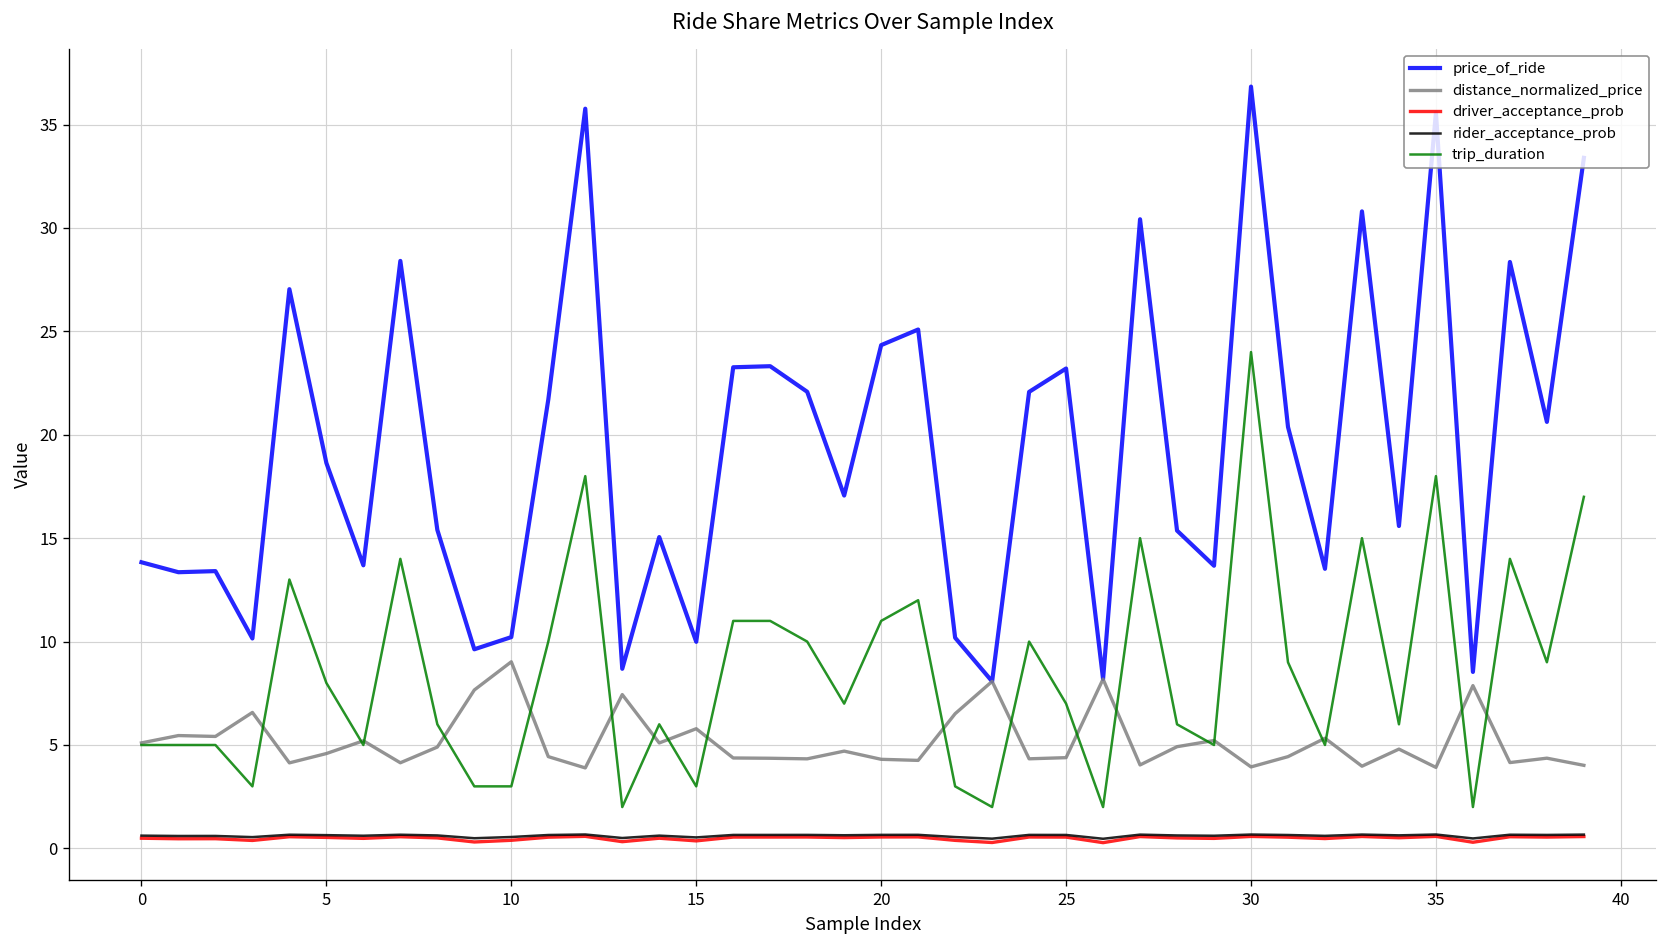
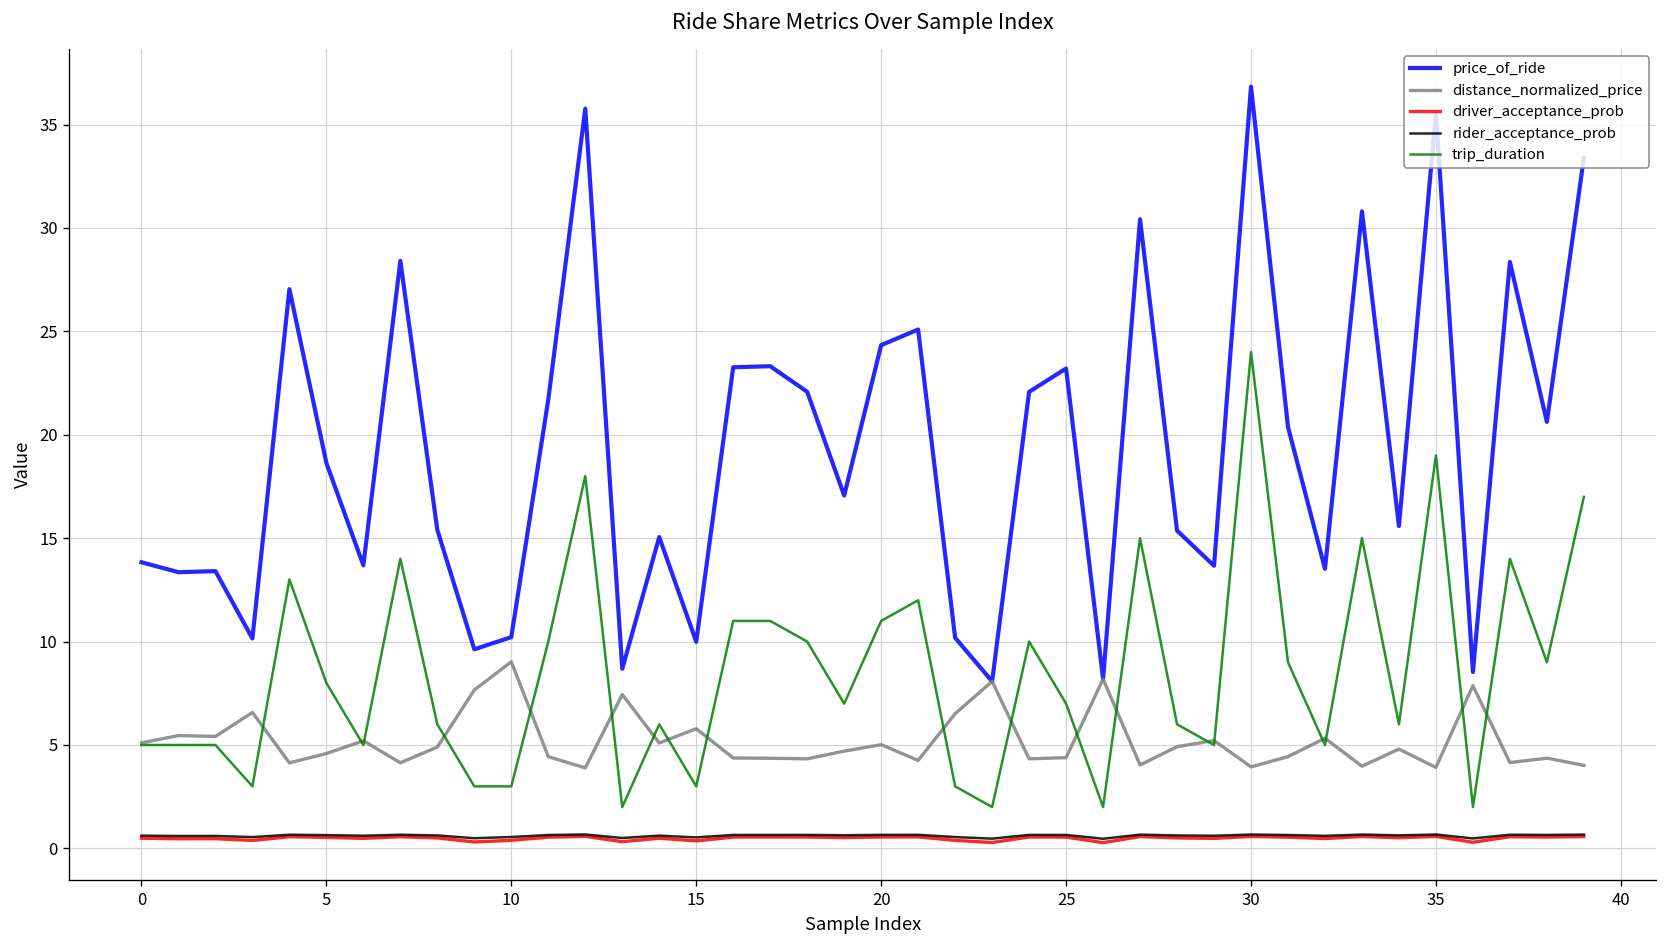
distance_normalized_price, 20: 4.3 -> 5.0
trip_duration, 35: 18 -> 19
